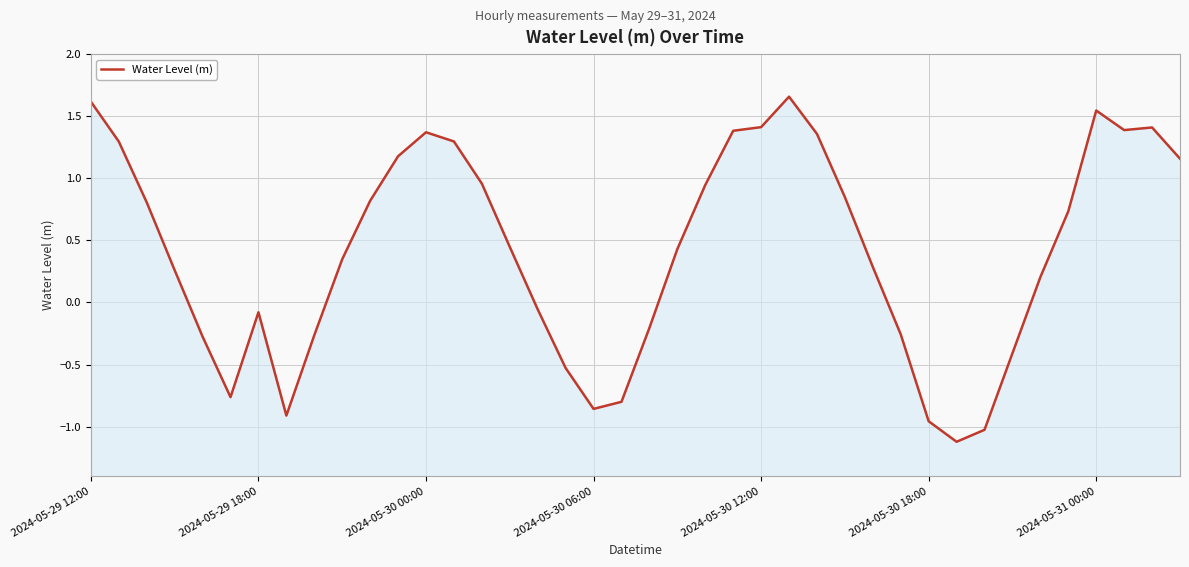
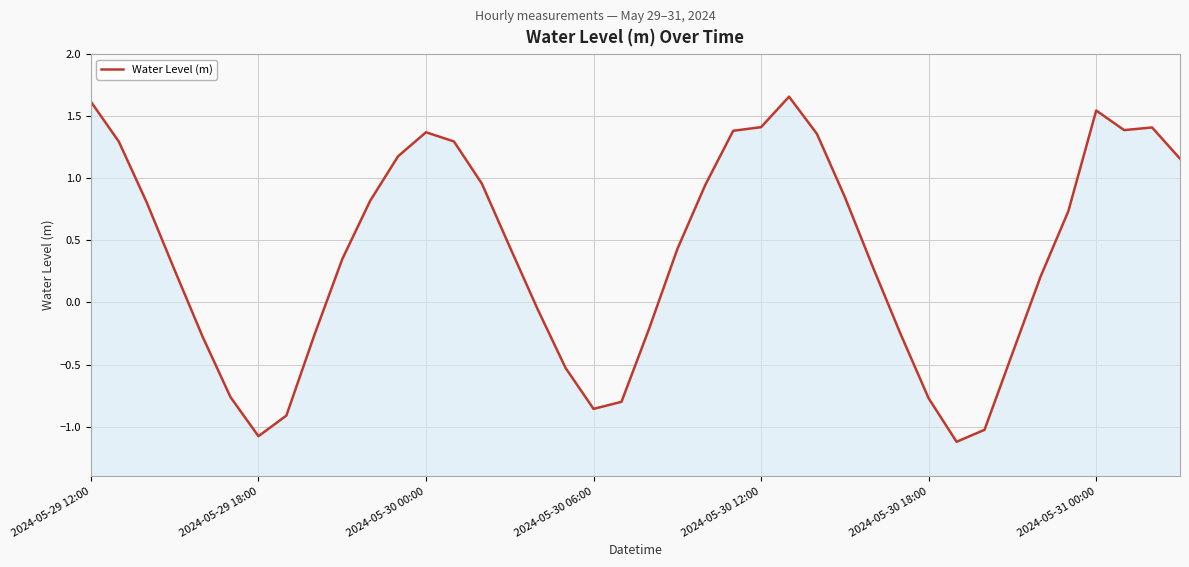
2024-05-29 18:00: -0.08 -> -1.08
2024-05-30 18:00: -0.96 -> -0.77
